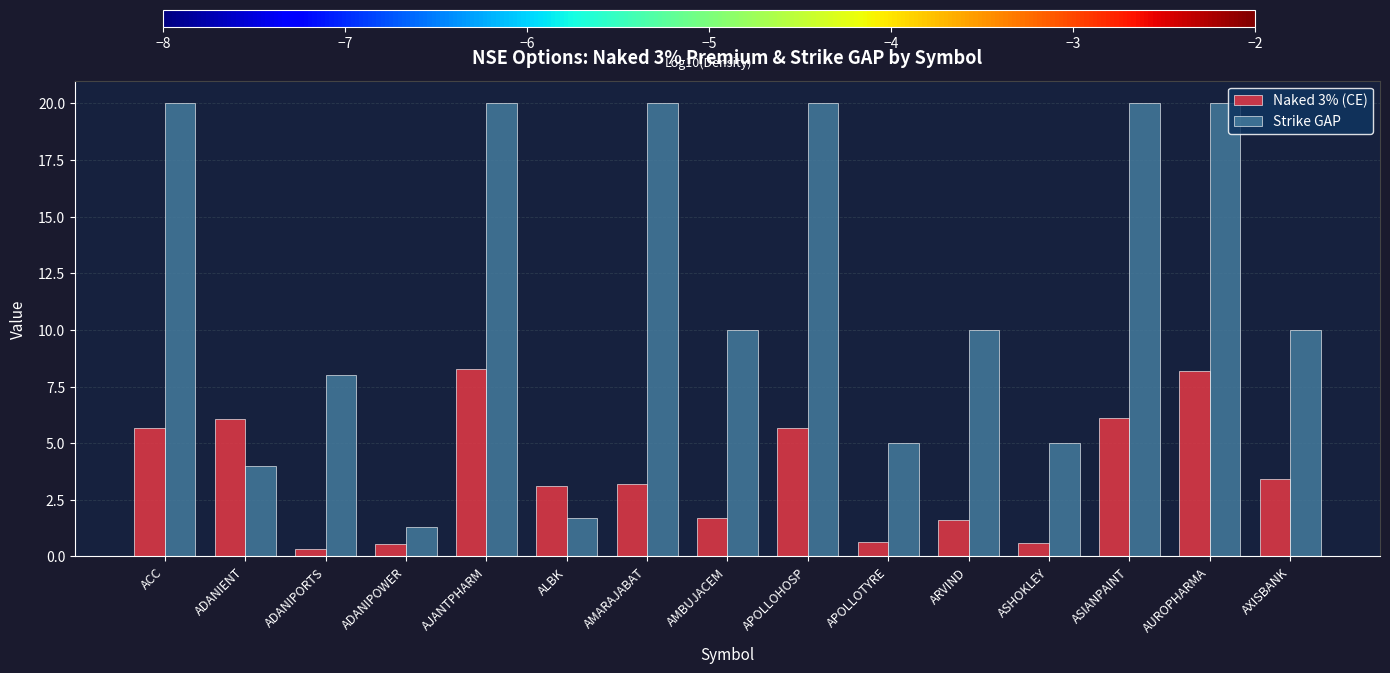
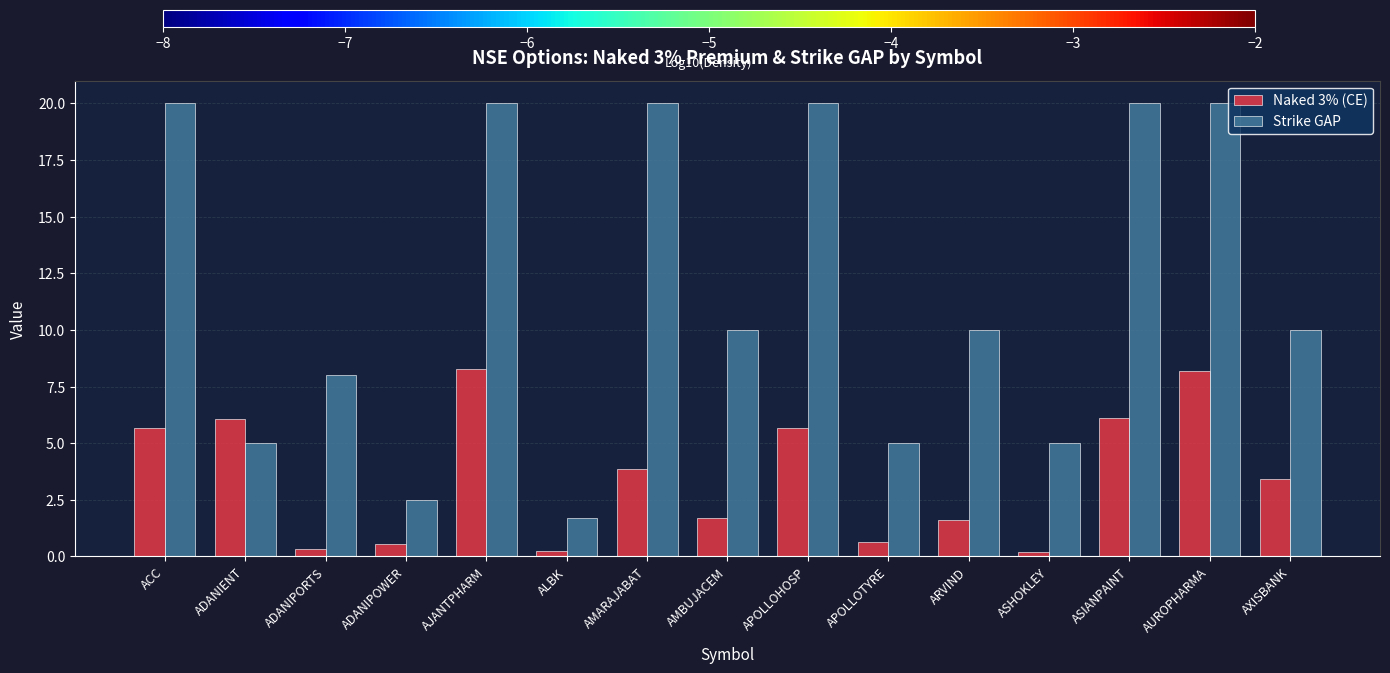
Strike GAP, ADANIENT: 4 -> 5
Strike GAP, ADANIPOWER: 1.3 -> 2.5
Naked 3% (CE), ALBK: 3.1 -> 0.2
Naked 3% (CE), AMARAJABAT: 3.2 -> 3.9
Naked 3% (CE), ASHOKLEY: 0.6 -> 0.2
